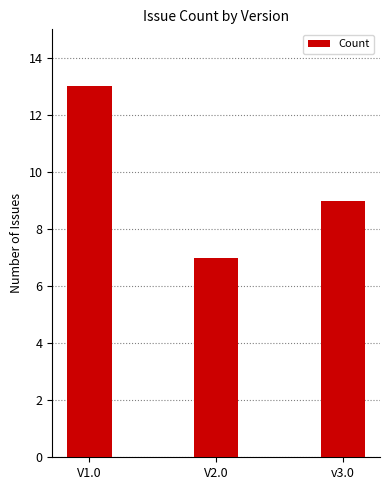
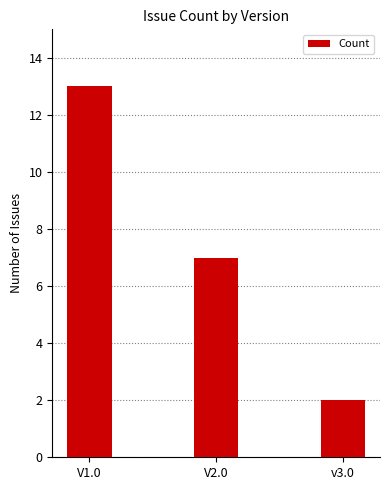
v3.0: 9 -> 2
